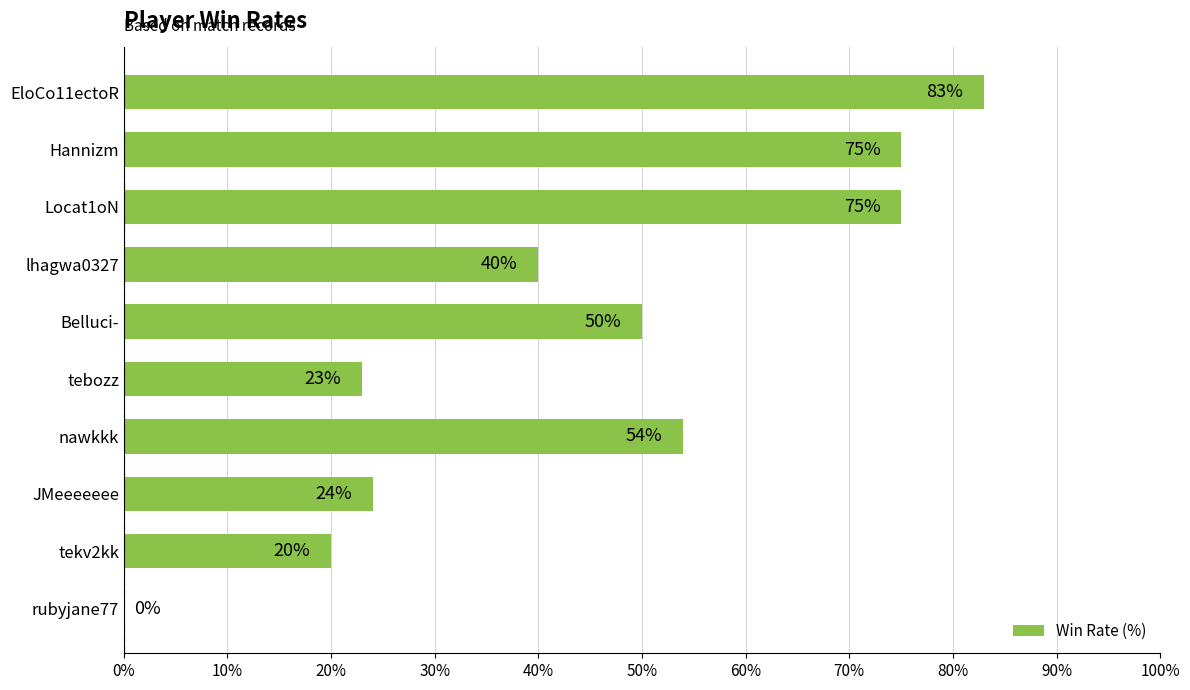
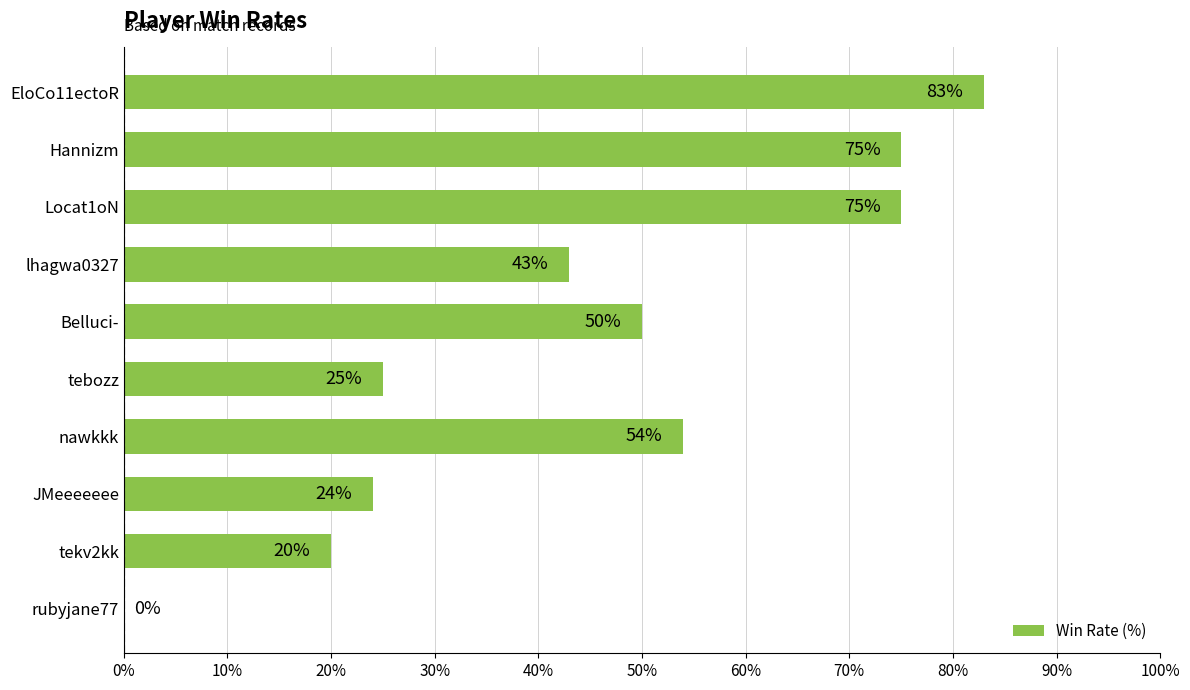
lhagwa0327: 40% -> 43%
tebozz: 23% -> 25%
